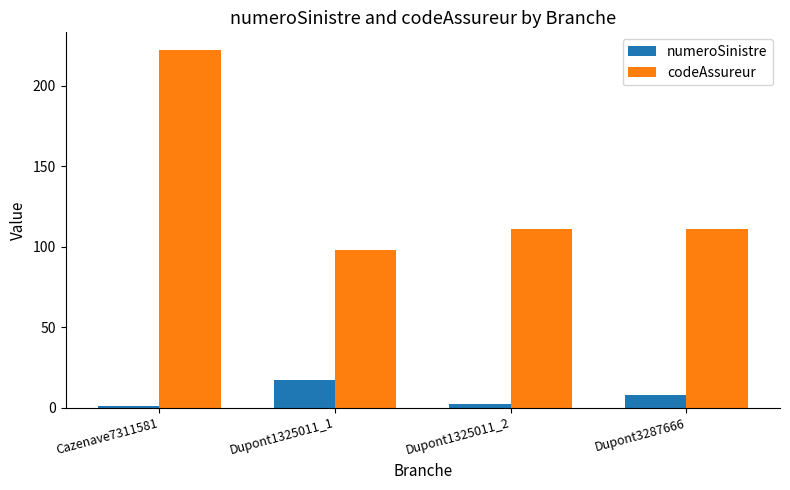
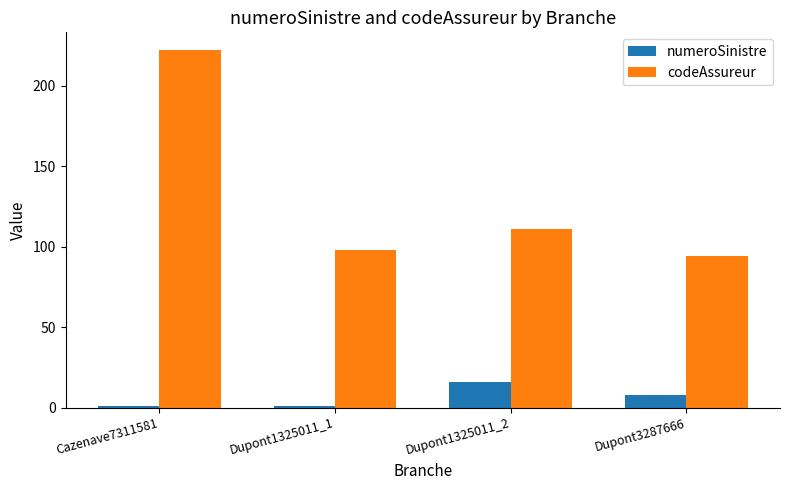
numeroSinistre, Dupont1325011_1: 17 -> 1
numeroSinistre, Dupont1325011_2: 2 -> 16
codeAssureur, Dupont3287666: 111 -> 94
